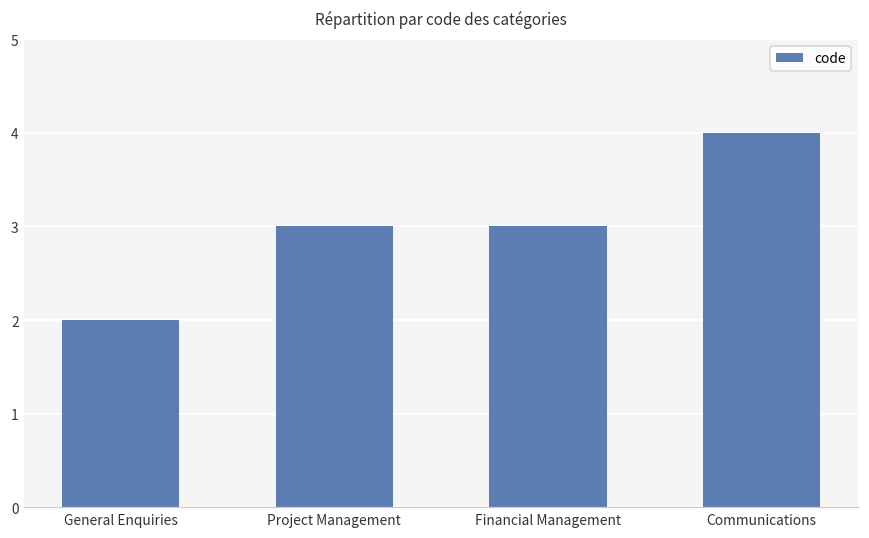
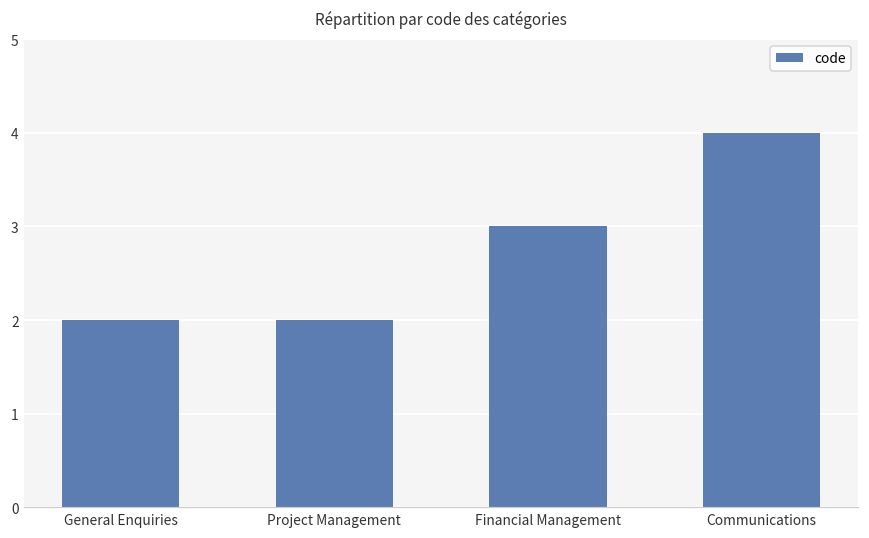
Project Management: 3 -> 2
